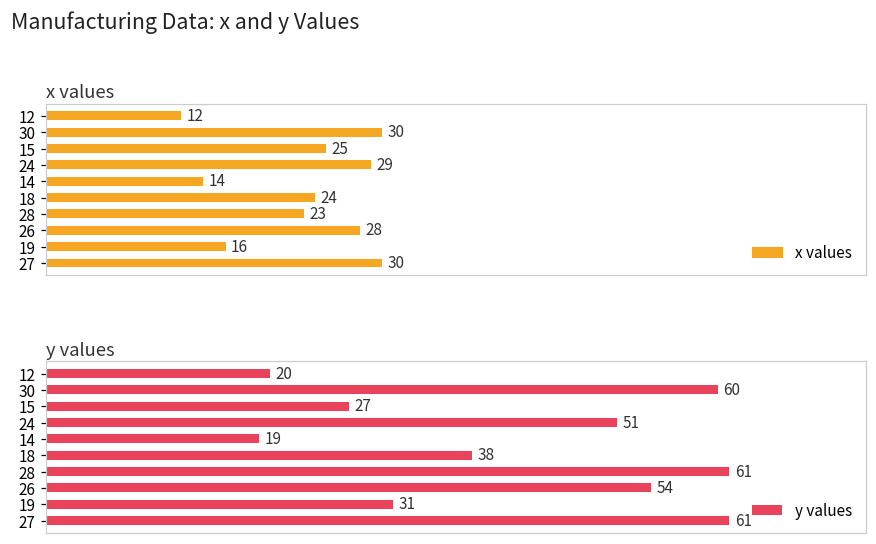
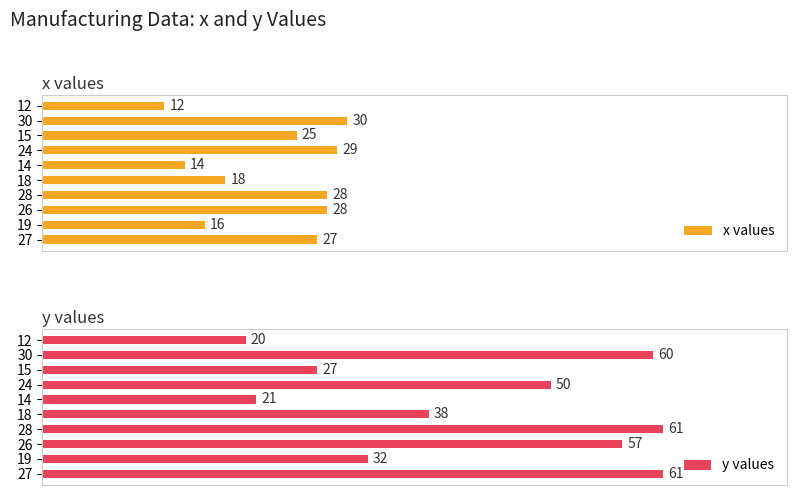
x values, 18: 24 -> 18
x values, 28: 23 -> 28
x values, 27: 30 -> 27
y values, 24: 51 -> 50
y values, 14: 19 -> 21
y values, 26: 54 -> 57
y values, 19: 31 -> 32
